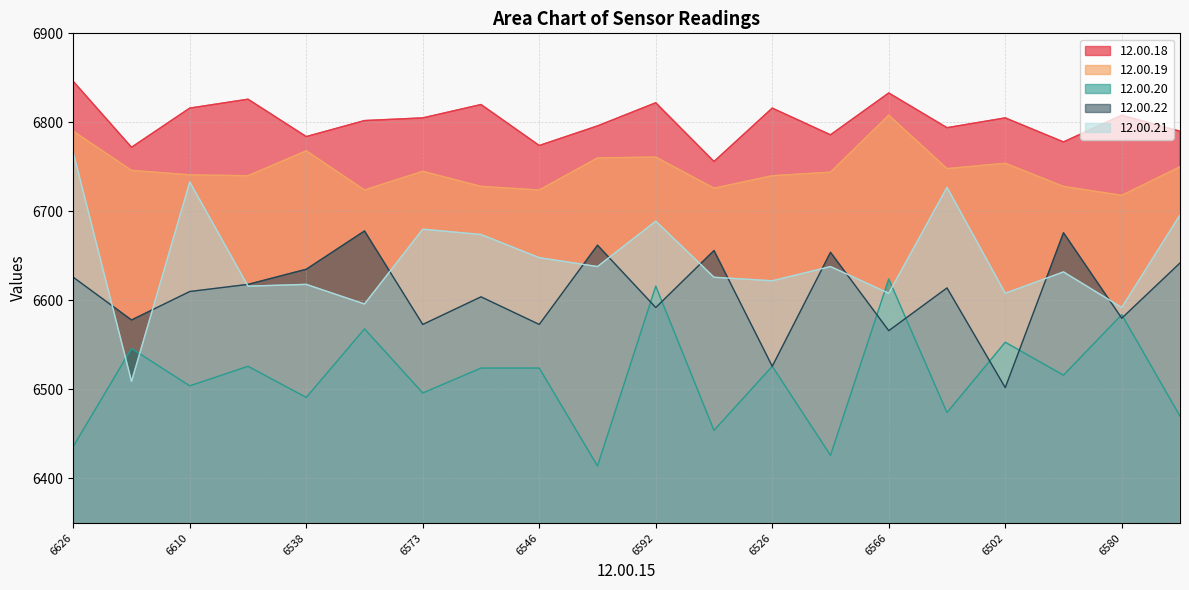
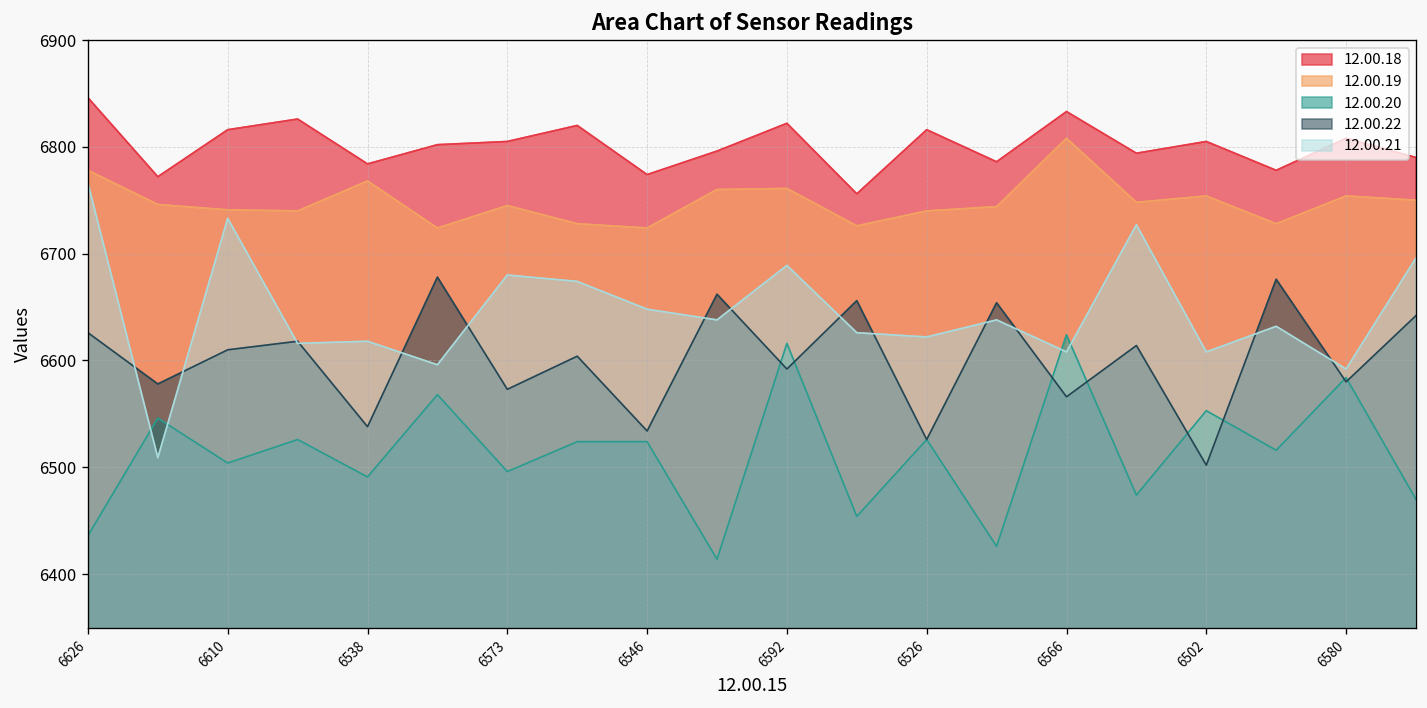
12.00.19, 6626: 6790 -> 6780
12.00.22, 6538: 6640 -> 6540
12.00.22, 6546: 6570 -> 6530
12.00.19, 6580: 6720 -> 6750
